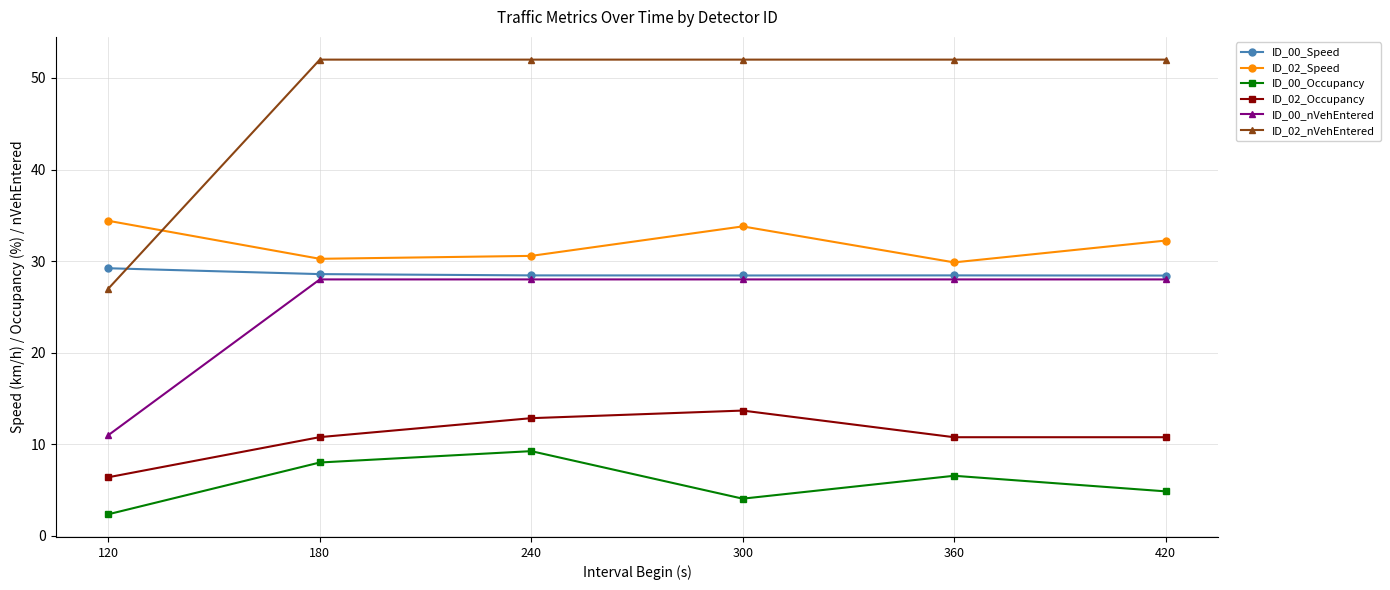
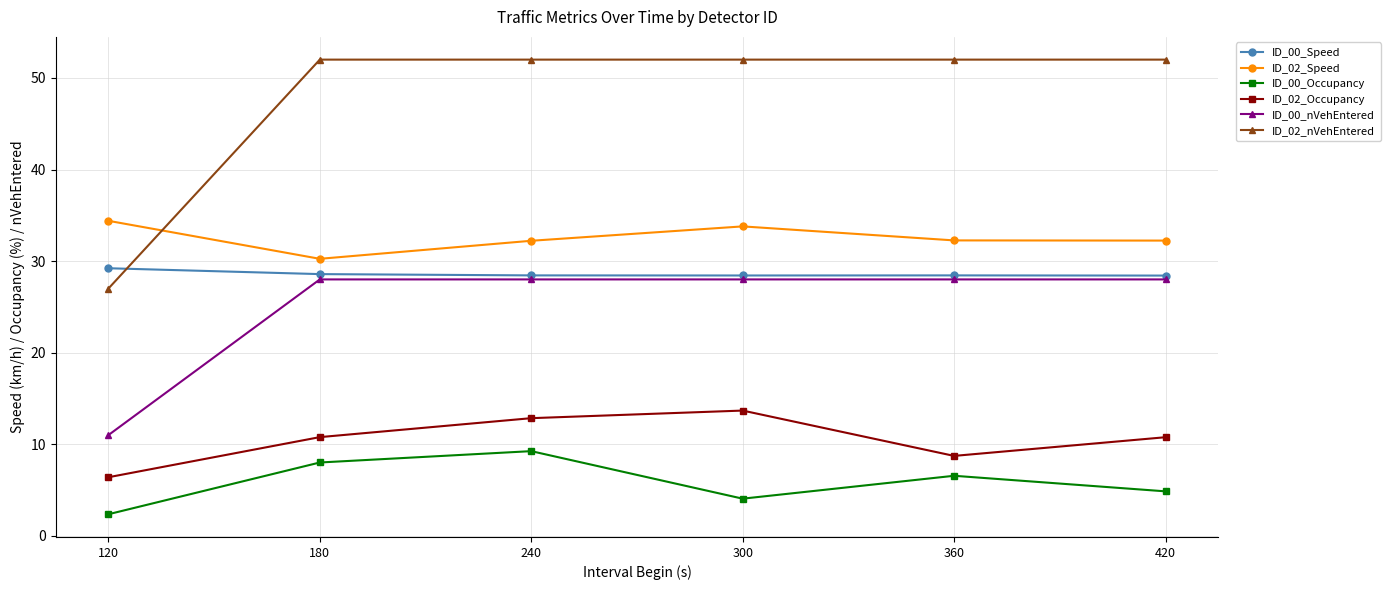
ID_02_Speed, 240: 31 -> 32
ID_02_Speed, 360: 30 -> 32
ID_02_Occupancy, 360: 11 -> 9
